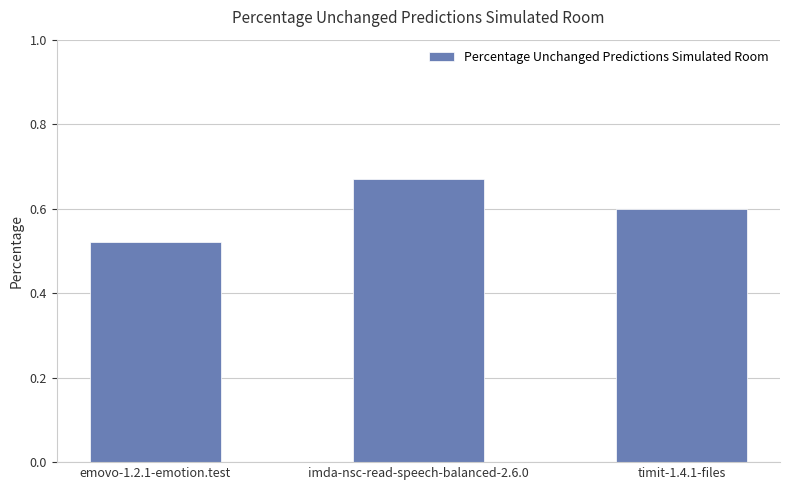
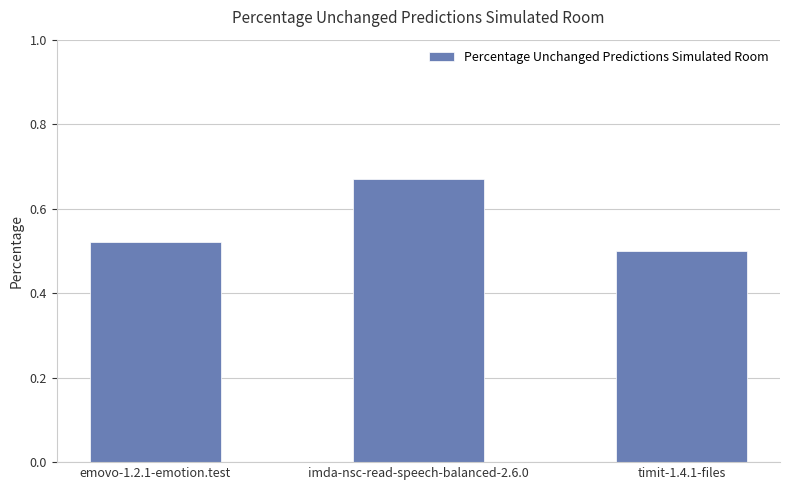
timit-1.4.1-files: 0.6 -> 0.5
